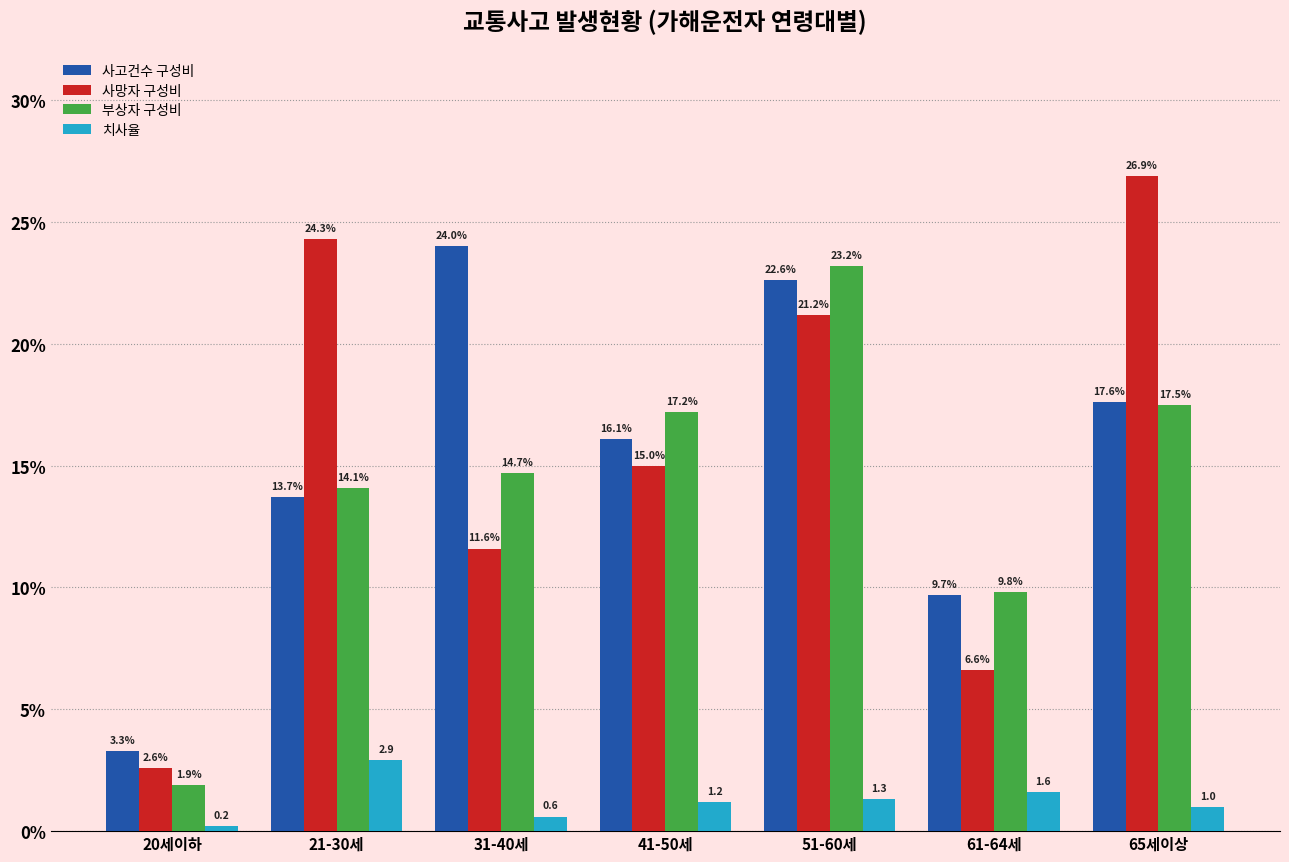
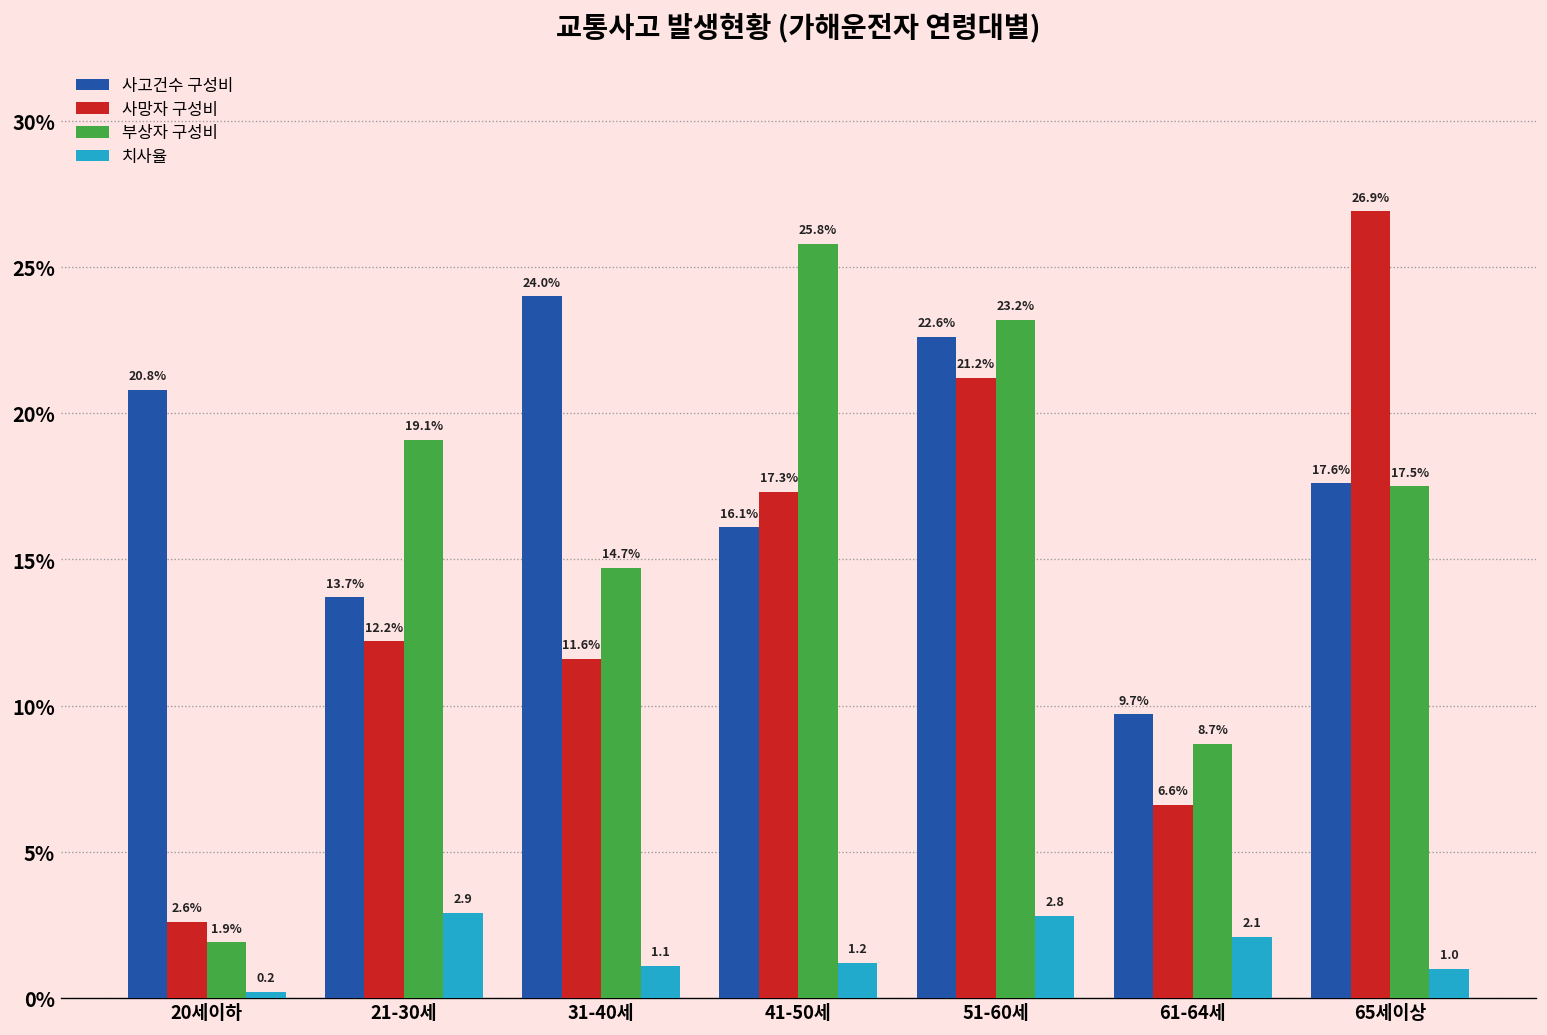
사고건수 구성비, 20세이하: 3.3% -> 20.8%
사망자 구성비, 21-30세: 24.3% -> 12.2%
부상자 구성비, 21-30세: 14.1% -> 19.1%
치사율, 31-40세: 0.6 -> 1.1
사망자 구성비, 41-50세: 15.0% -> 17.3%
부상자 구성비, 41-50세: 17.2% -> 25.8%
치사율, 51-60세: 1.3 -> 2.8
부상자 구성비, 61-64세: 9.8% -> 8.7%
치사율, 61-64세: 1.6 -> 2.1
